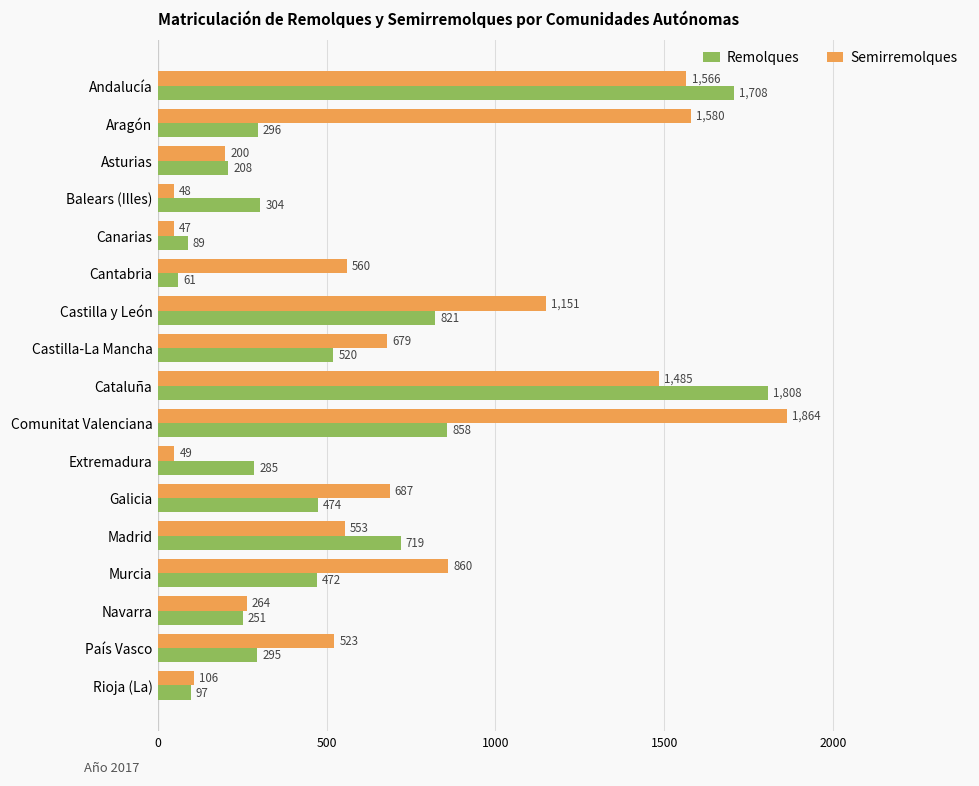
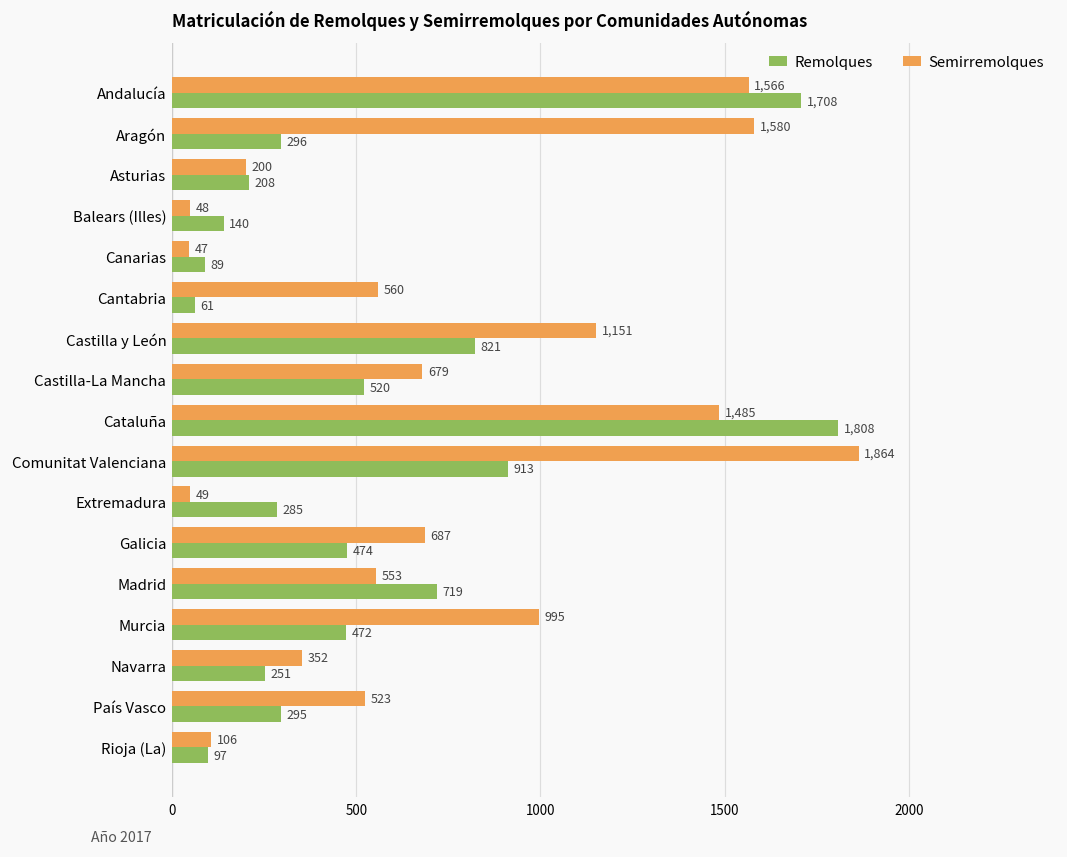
Remolques, Balears (Illes): 304 -> 140
Remolques, Comunitat Valenciana: 858 -> 913
Semirremolques, Murcia: 860 -> 995
Semirremolques, Navarra: 264 -> 352
